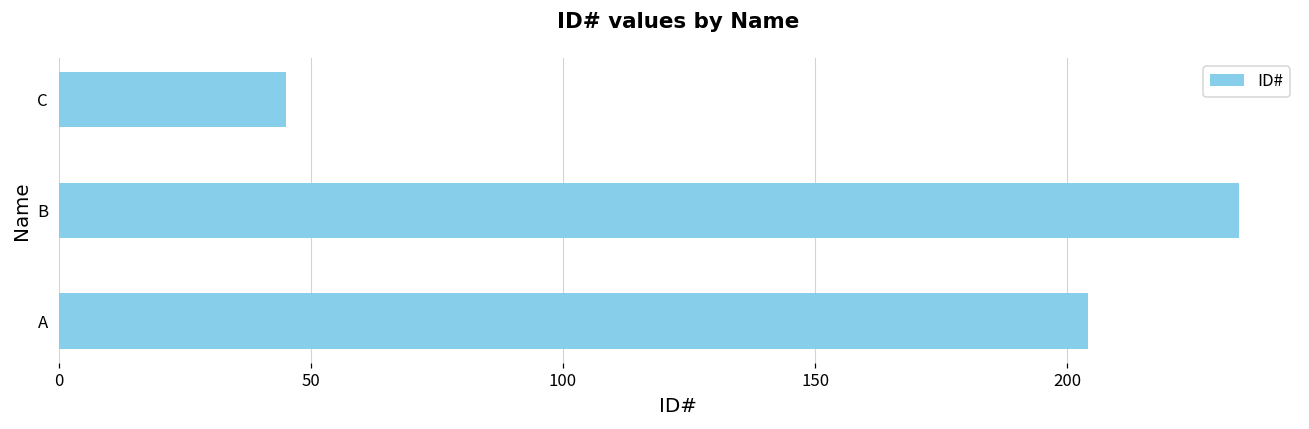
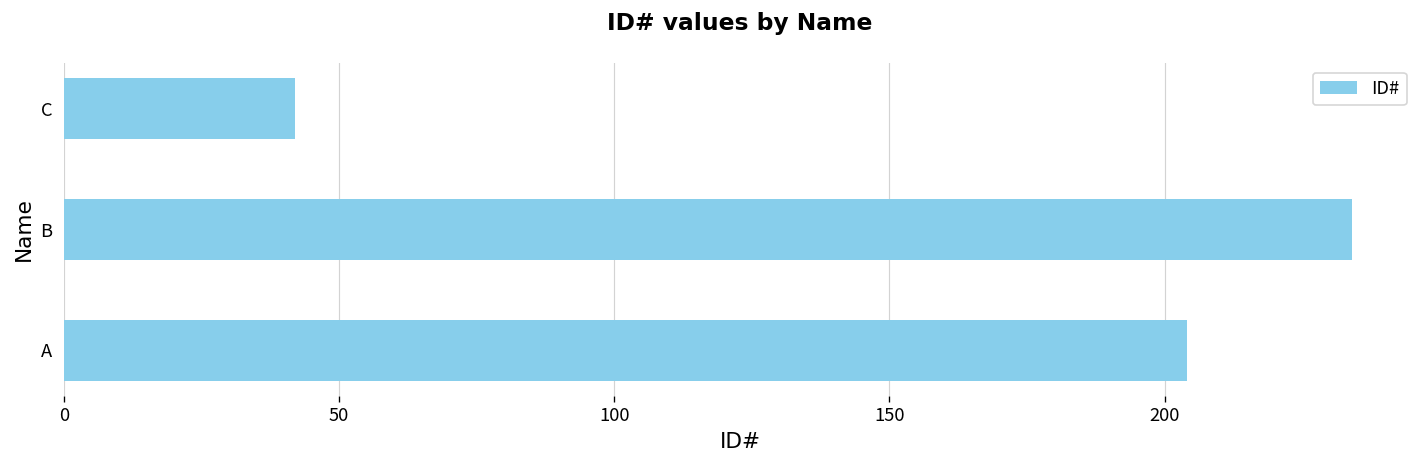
C: 45 -> 42
